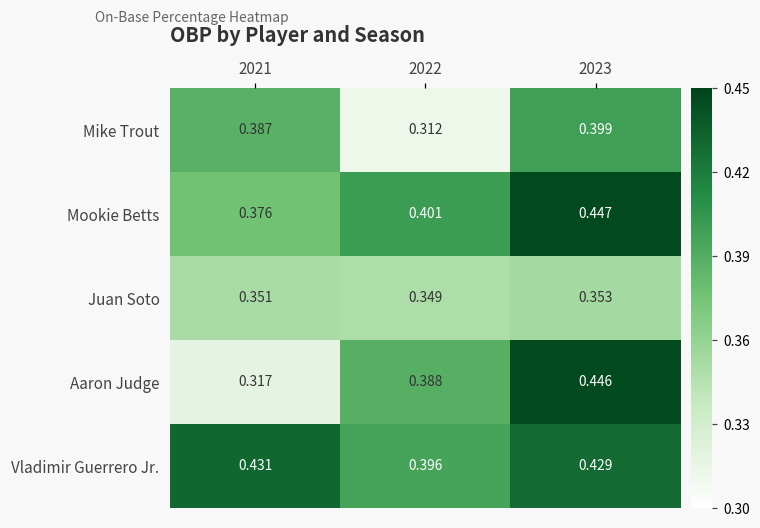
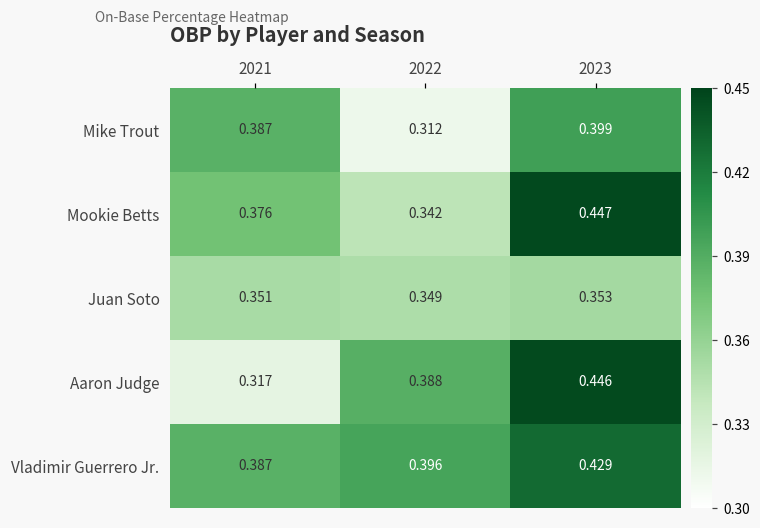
Mookie Betts, 2022: 0.401 -> 0.342
Vladimir Guerrero Jr., 2021: 0.431 -> 0.387
